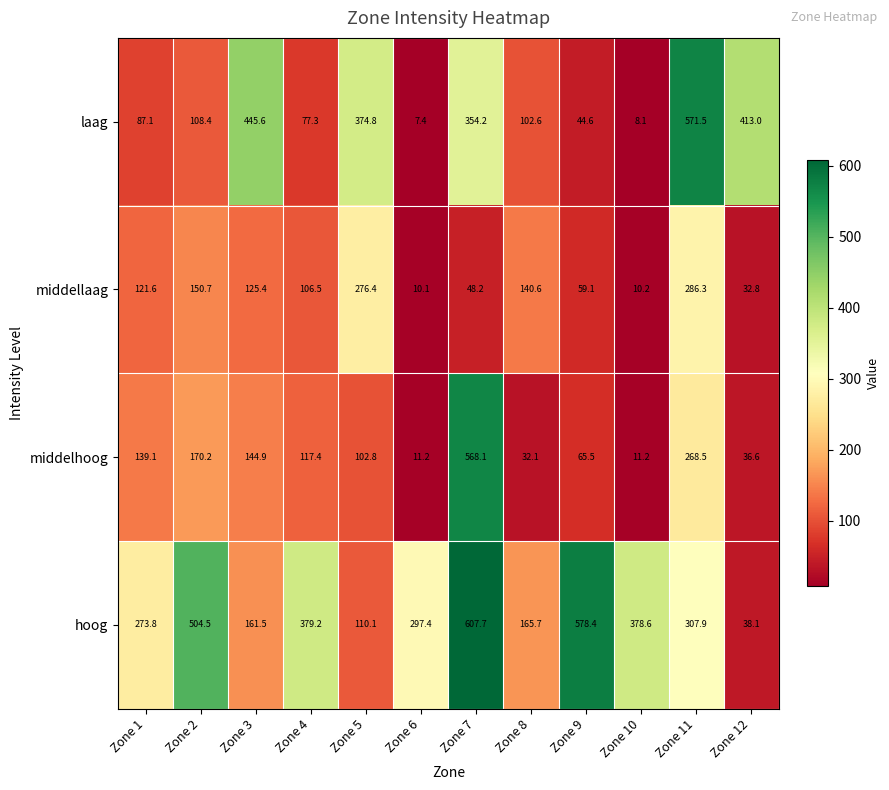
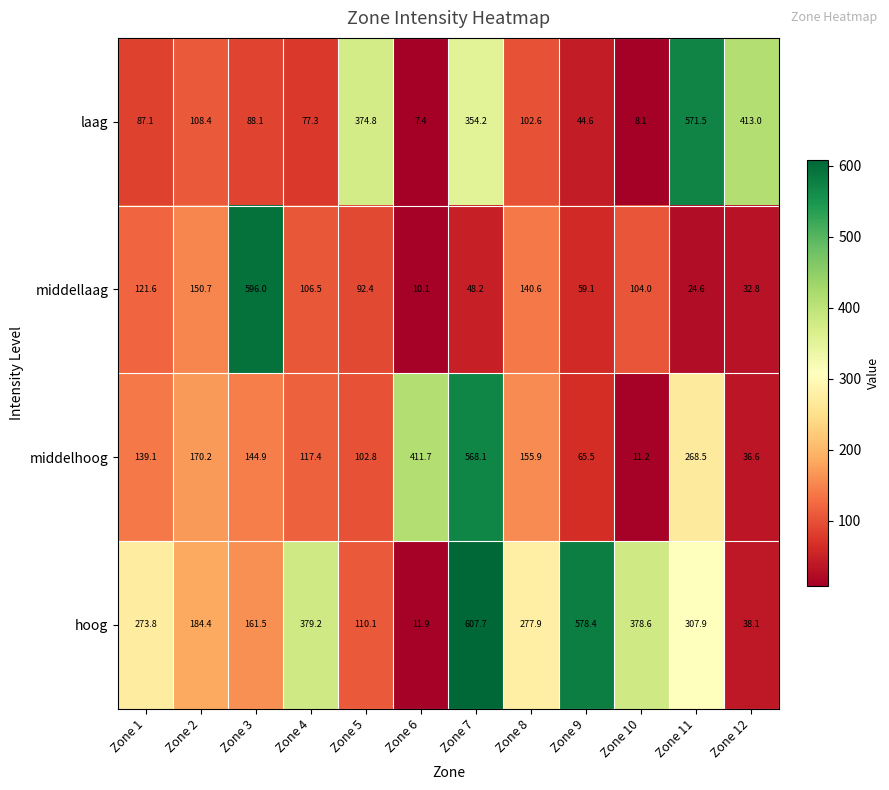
laag, Zone 3: 445.6 -> 88.1
middellaag, Zone 3: 125.4 -> 596.0
middellaag, Zone 5: 276.4 -> 92.4
middellaag, Zone 10: 10.2 -> 104.0
middellaag, Zone 11: 286.3 -> 24.6
middelhoog, Zone 6: 11.2 -> 411.7
middelhoog, Zone 8: 32.1 -> 155.9
hoog, Zone 2: 504.5 -> 184.4
hoog, Zone 6: 297.4 -> 11.9
hoog, Zone 8: 165.7 -> 277.9
